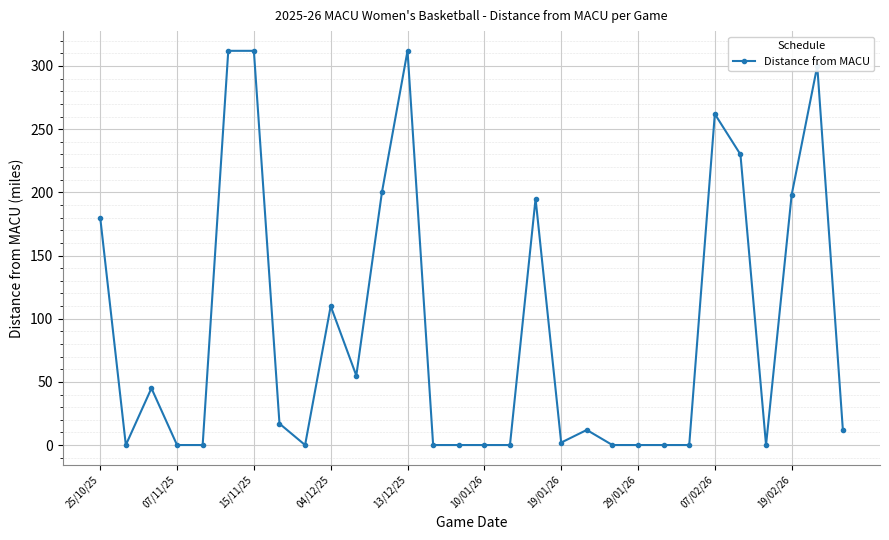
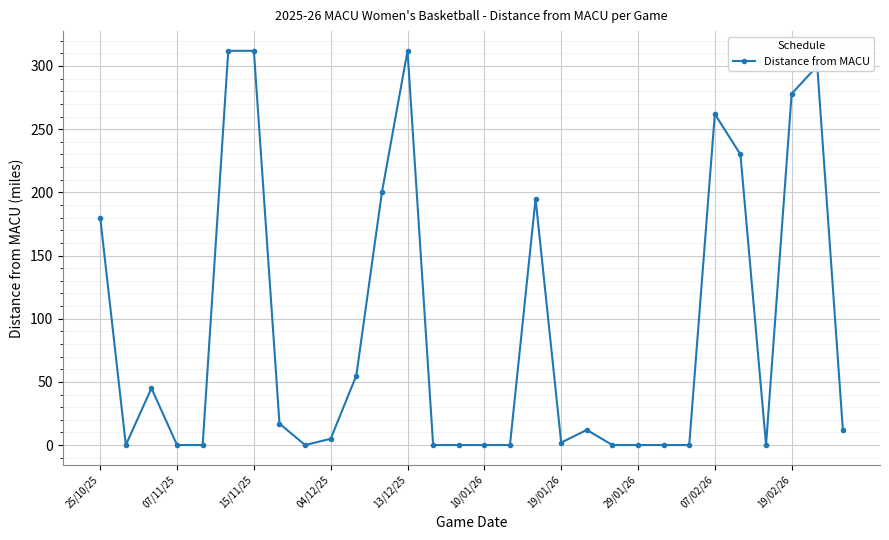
04/12/25: 110 -> 5
19/02/26: 198 -> 278
